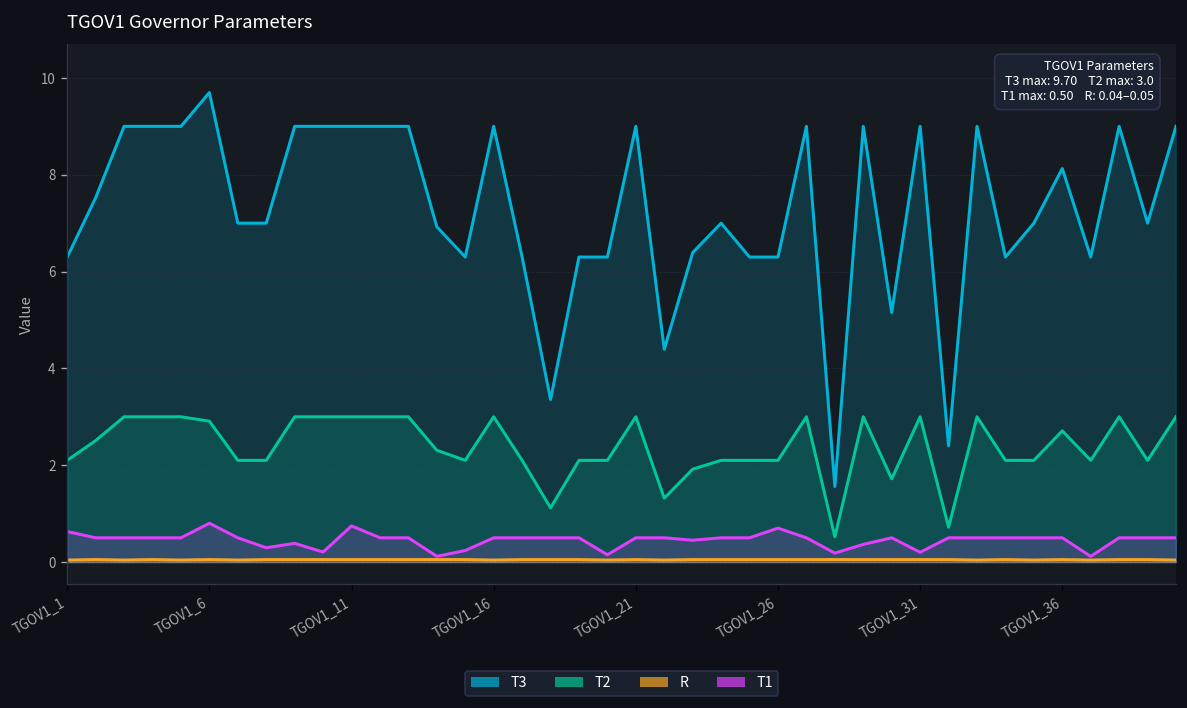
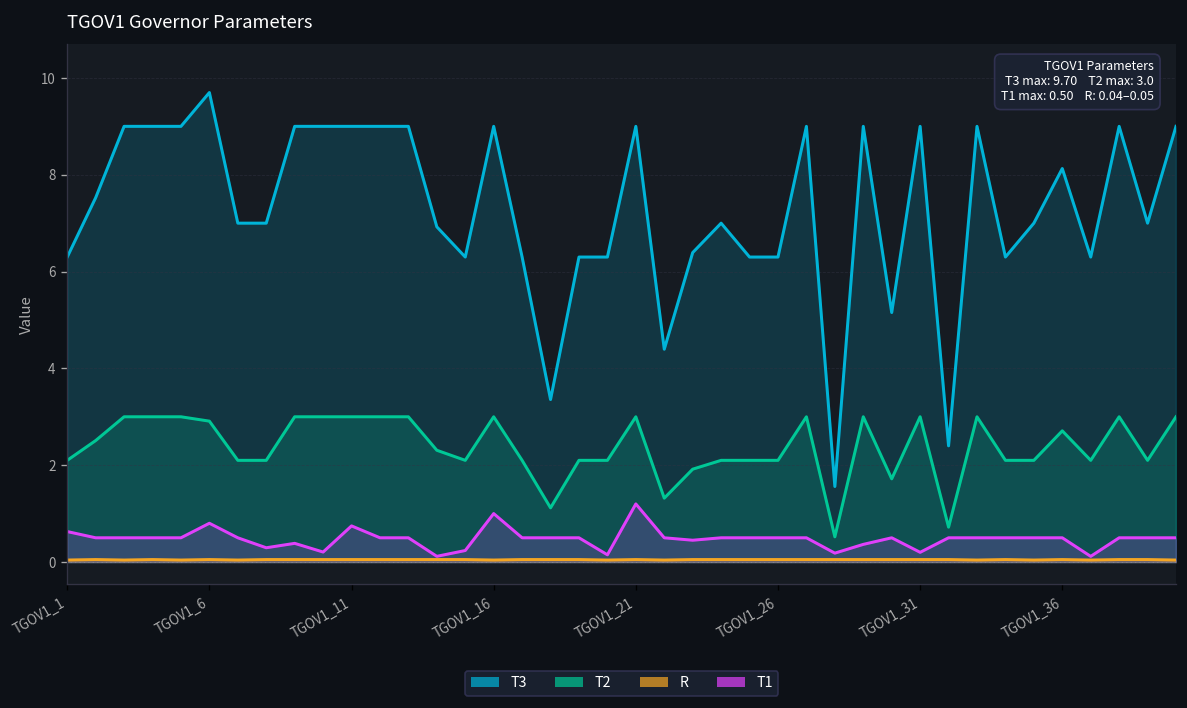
T1, TGOV1_16: 0.5 -> 1.0
T1, TGOV1_21: 0.5 -> 1.2
T1, TGOV1_26: 0.7 -> 0.5
